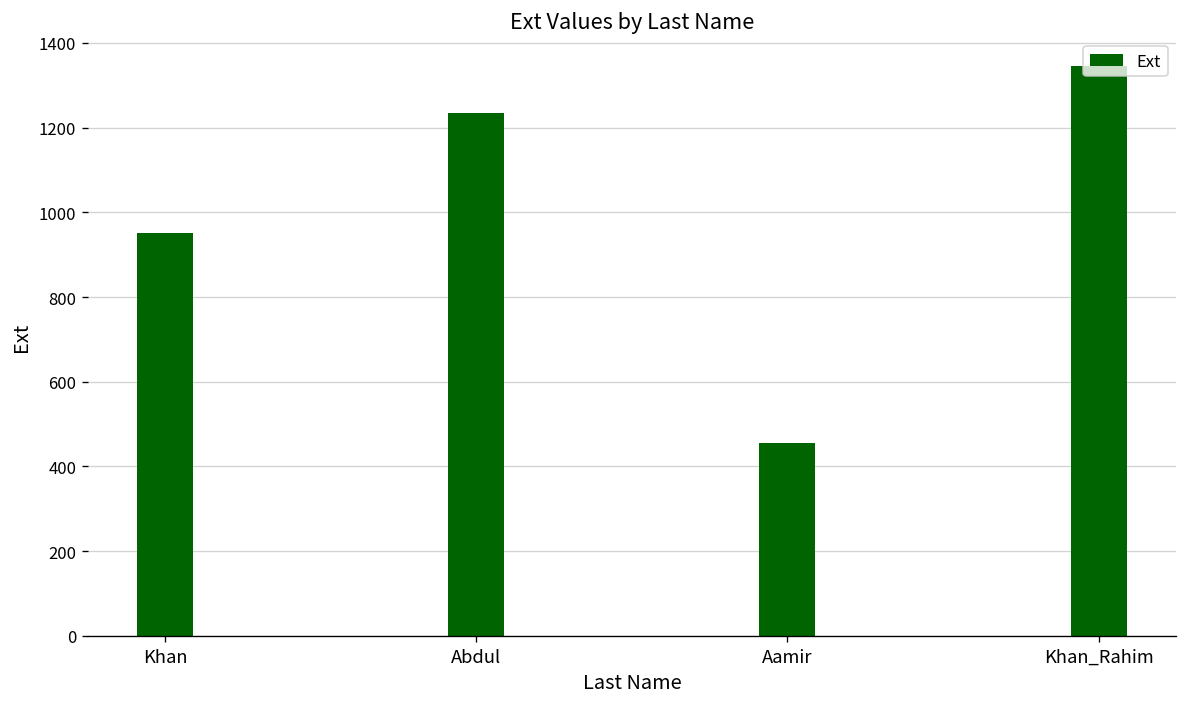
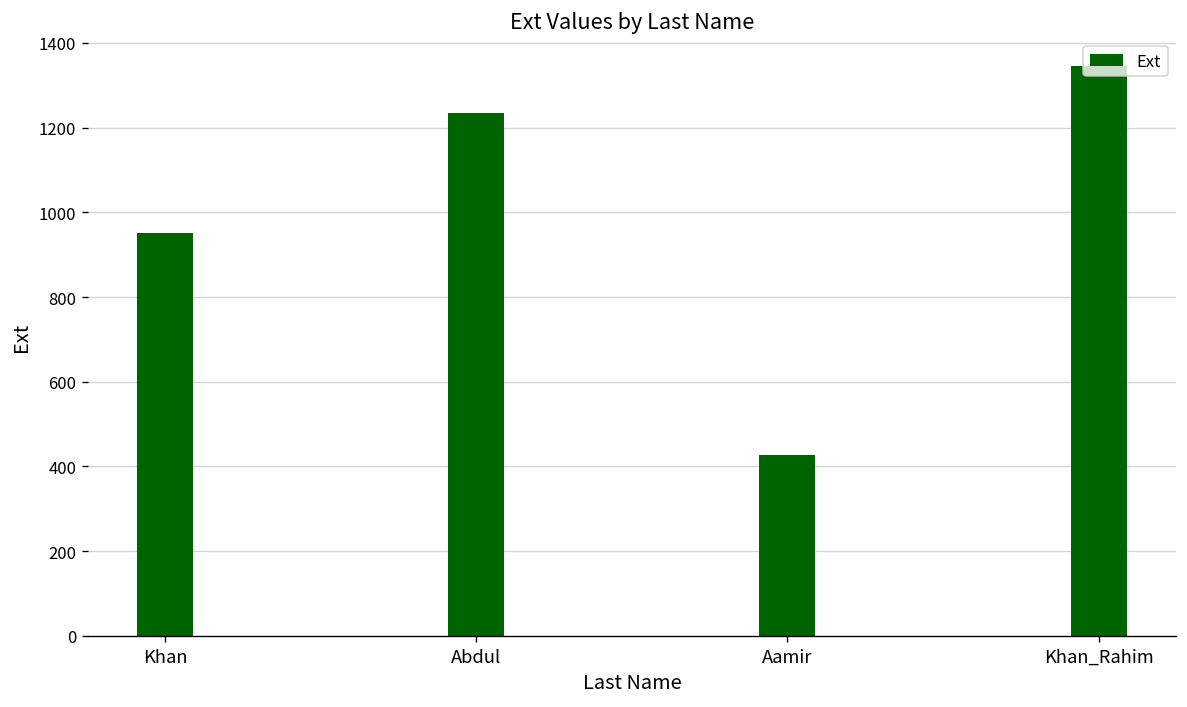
Aamir: 460 -> 430
